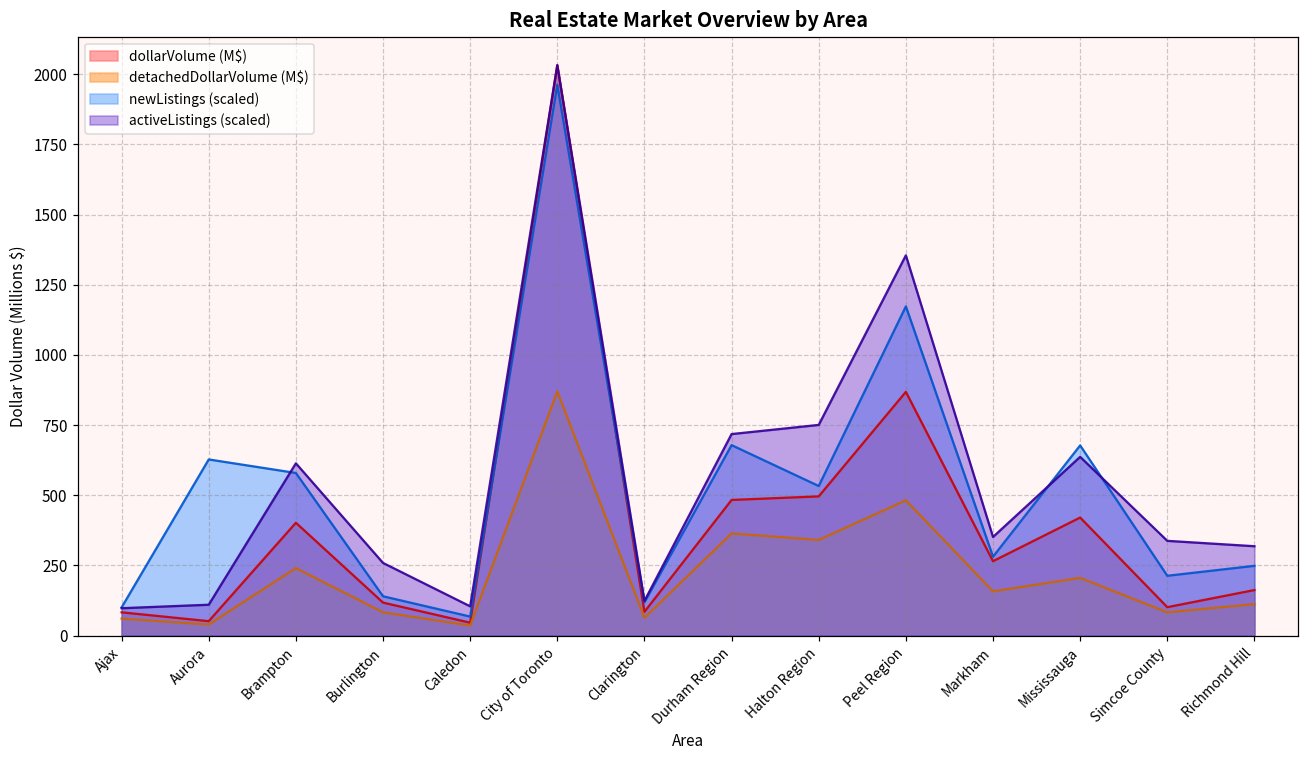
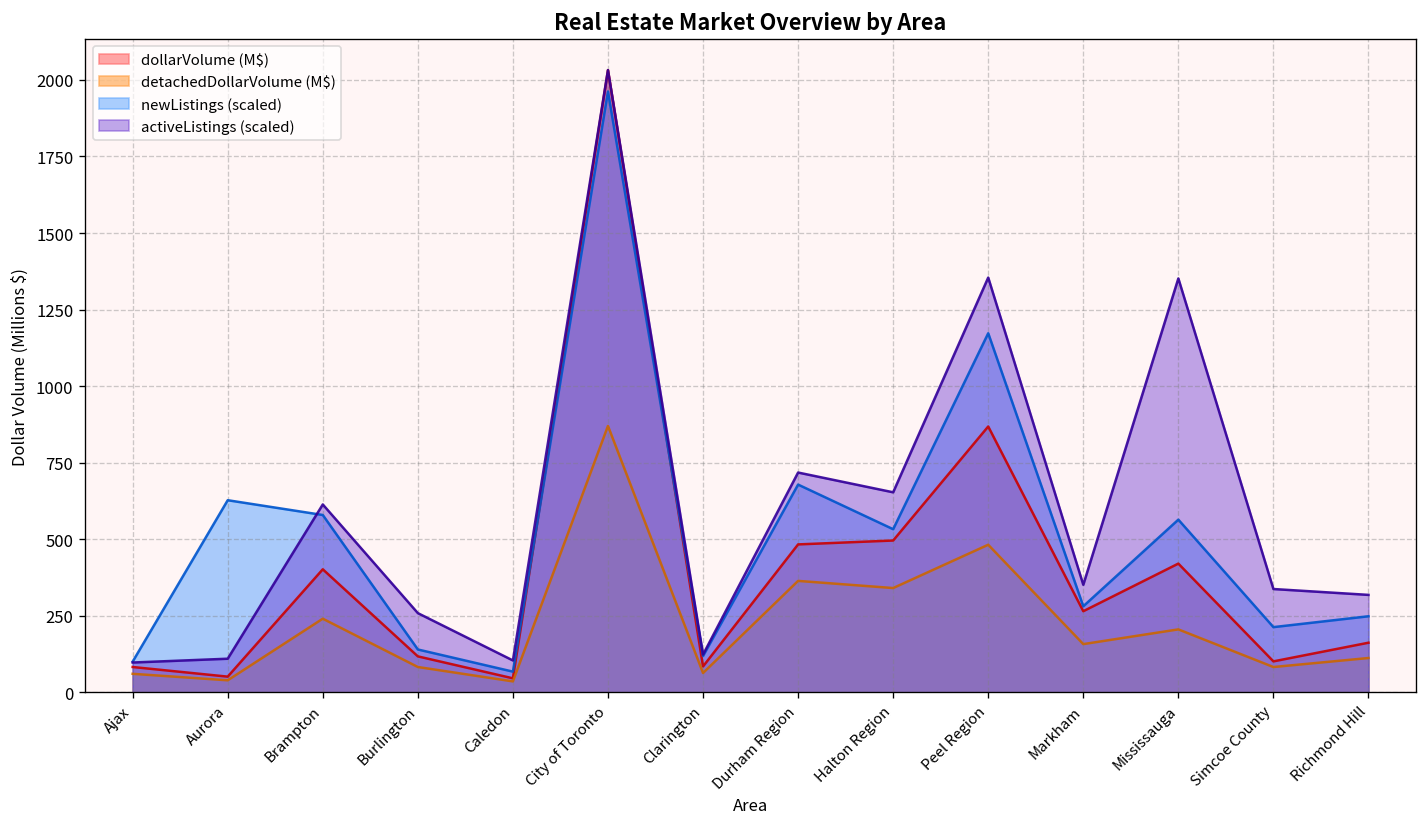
activeListings (scaled), Halton Region: 750 -> 650
newListings (scaled), Mississauga: 680 -> 560
activeListings (scaled), Mississauga: 640 -> 1350
